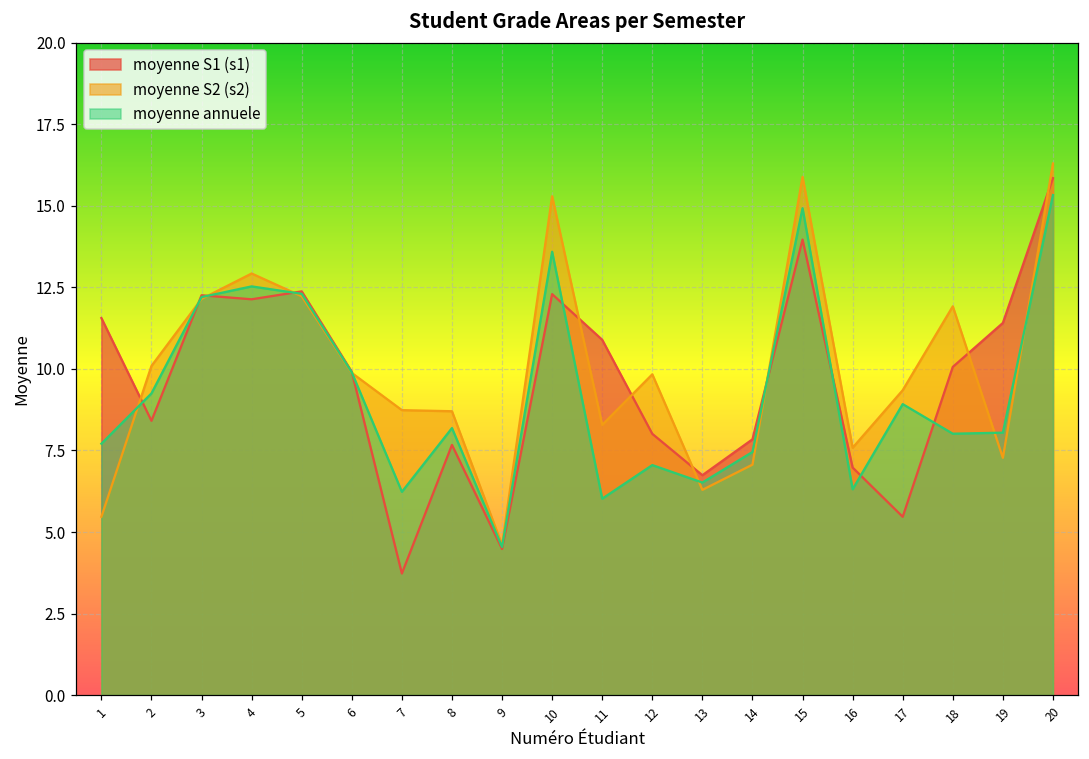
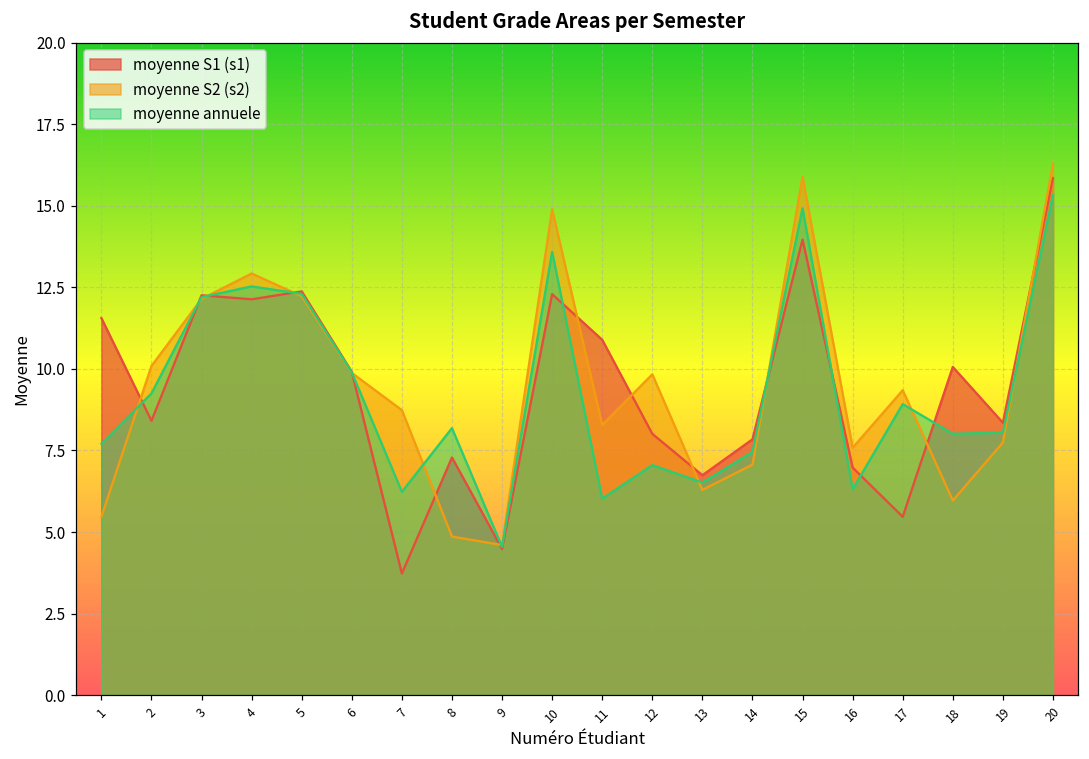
moyenne S1 (s1), 8: 7.7 -> 7.3
moyenne S2 (s2), 8: 8.7 -> 4.9
moyenne S2 (s2), 10: 15.3 -> 14.9
moyenne S2 (s2), 18: 11.9 -> 6.0
moyenne S1 (s1), 19: 11.4 -> 8.3
moyenne S2 (s2), 19: 7.3 -> 7.7
